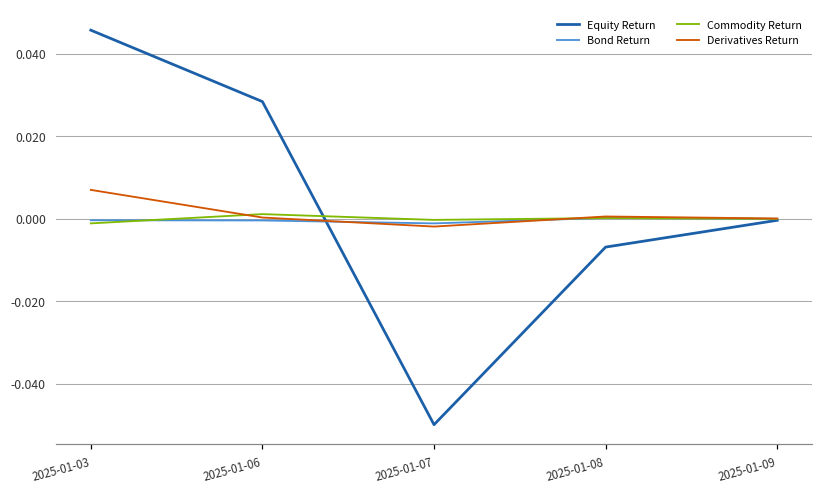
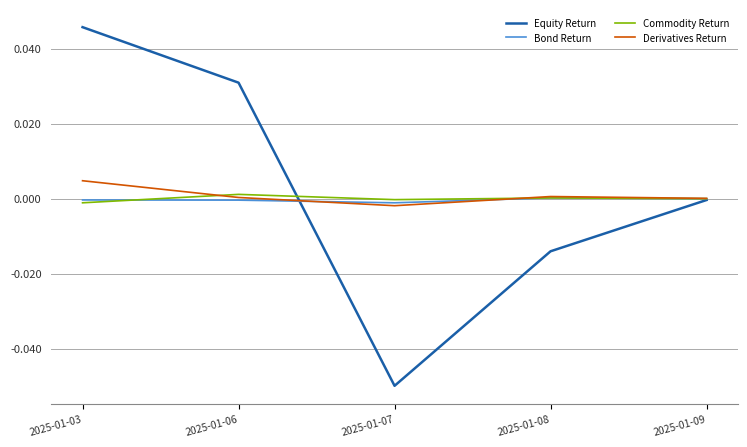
Derivatives Return, 2025-01-03: 0.007 -> 0.005
Equity Return, 2025-01-06: 0.028 -> 0.031
Equity Return, 2025-01-08: -0.007 -> -0.014
